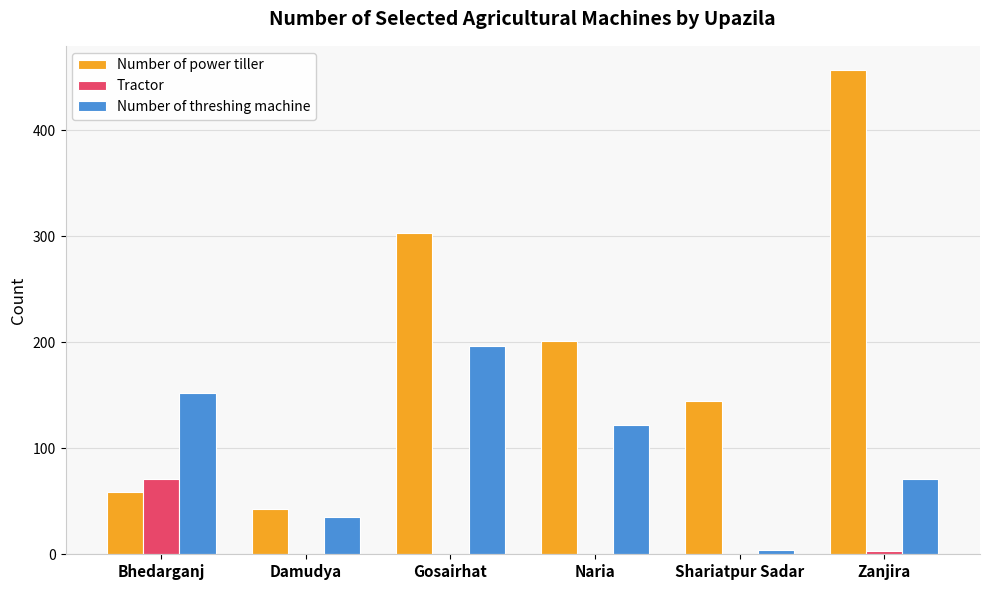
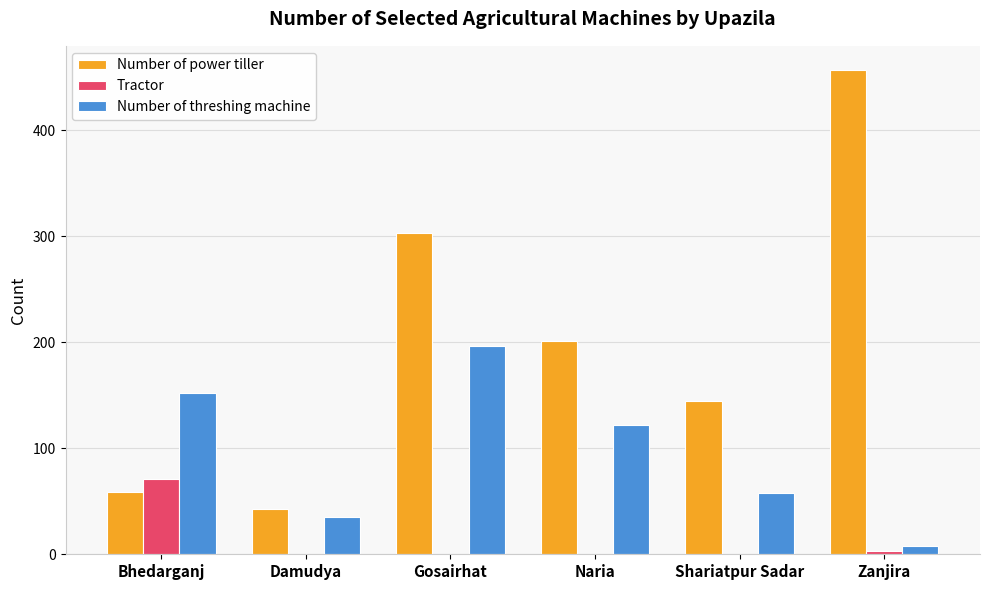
Number of threshing machine, Shariatpur Sadar: 4 -> 58
Number of threshing machine, Zanjira: 71 -> 8
